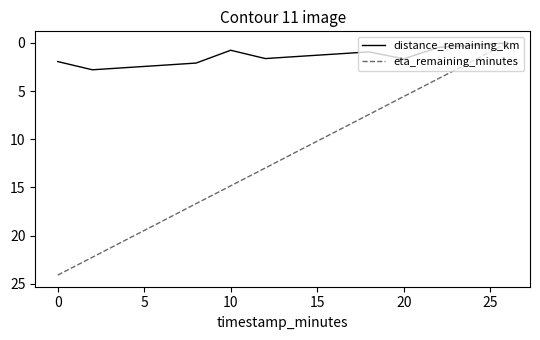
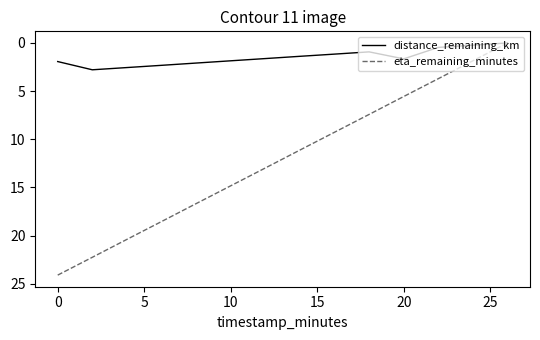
distance_remaining_km, 10: 1 -> 2
